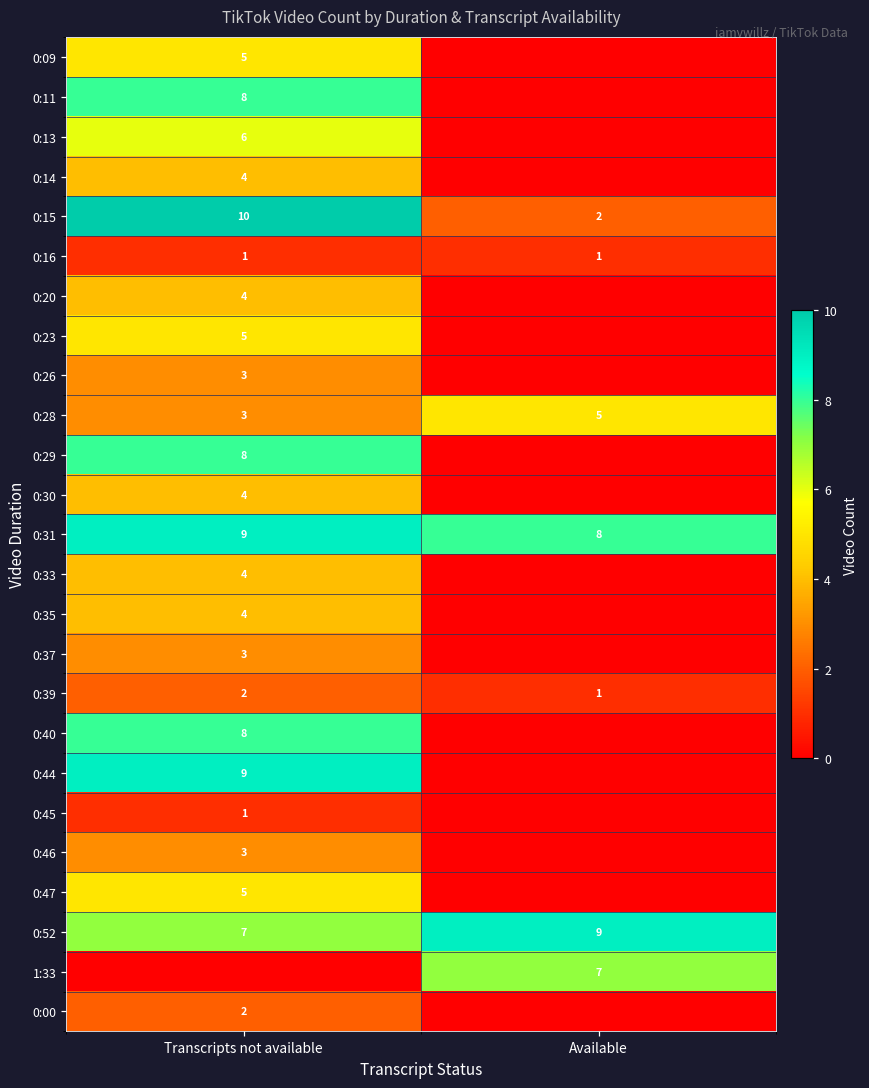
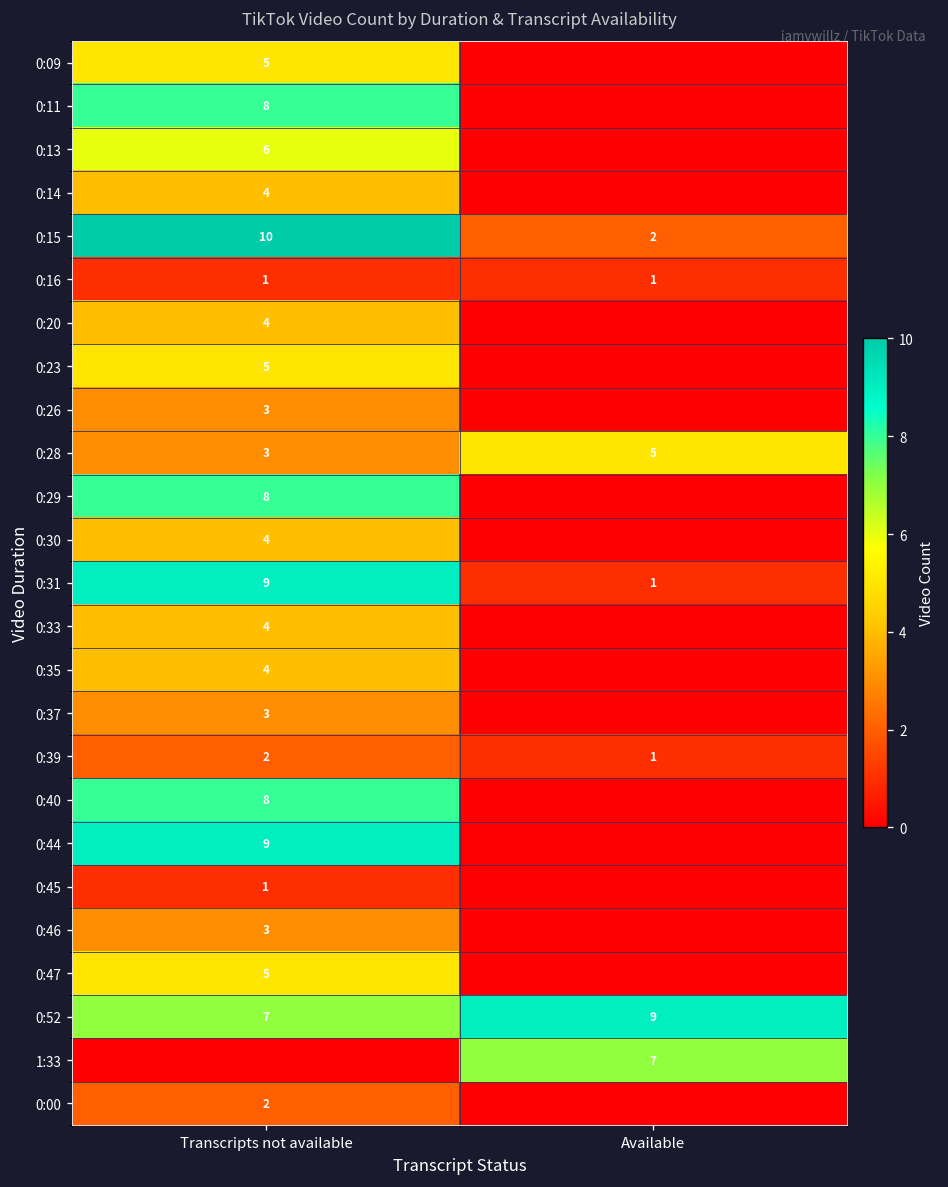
0:31, Available: 8 -> 1
